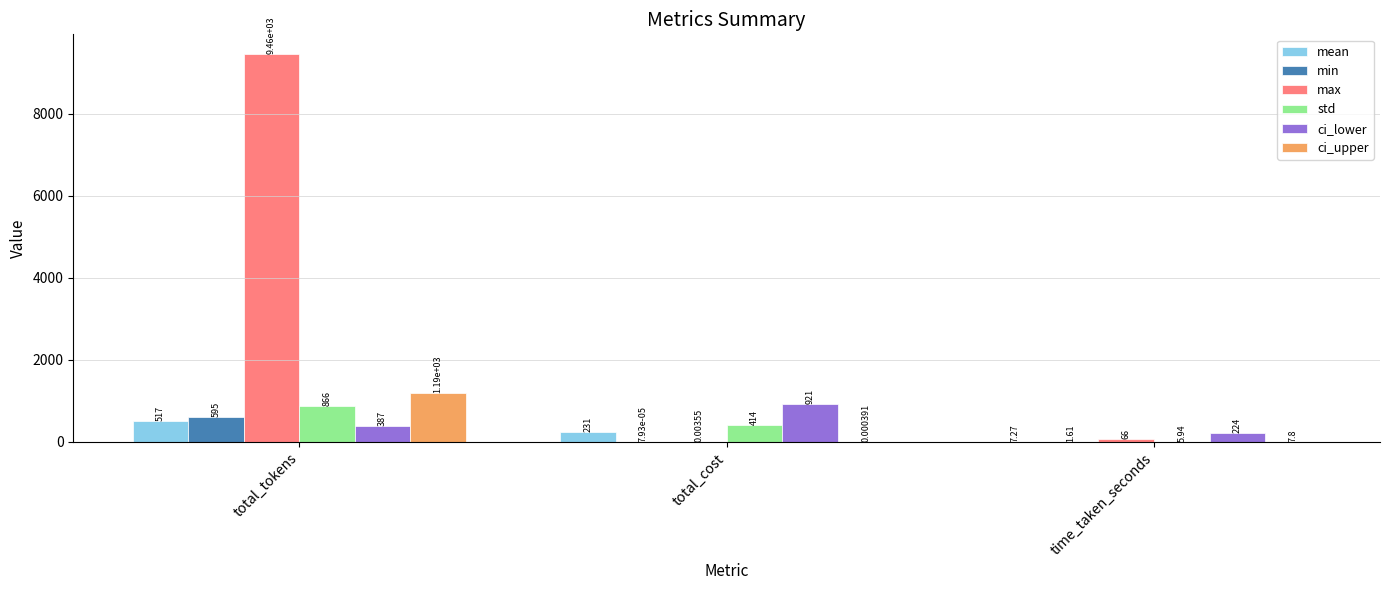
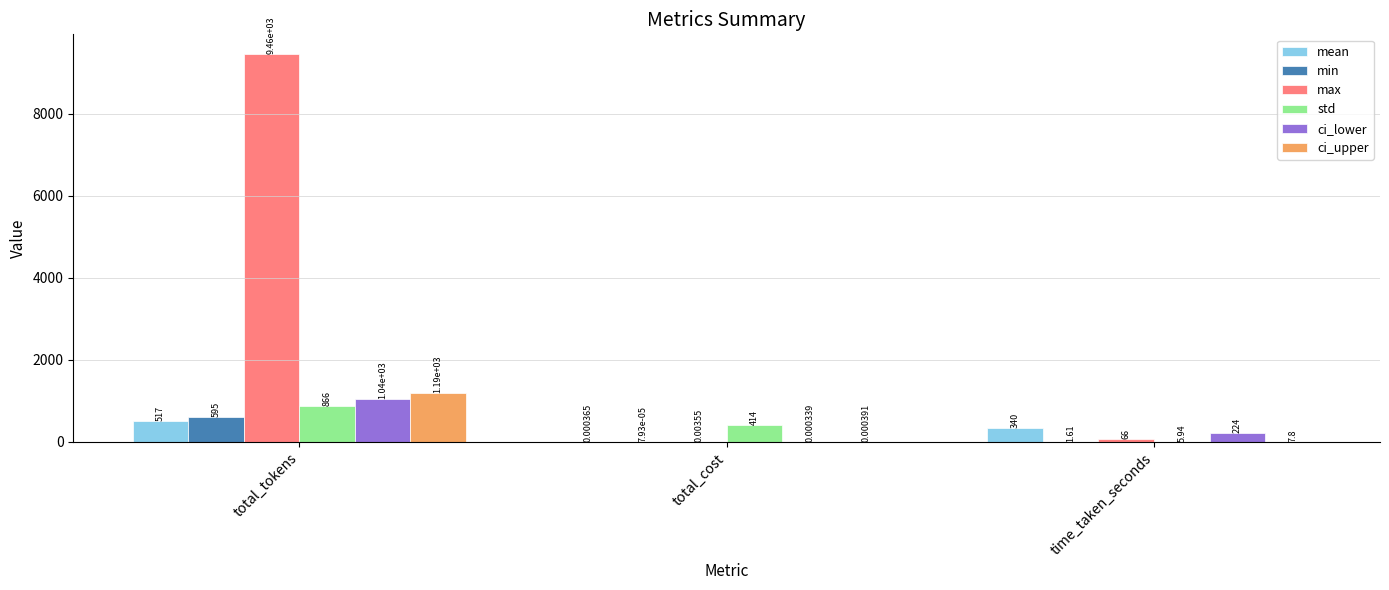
ci_lower, total_tokens: 387 -> 1.04e+03
mean, total_cost: 231 -> 0.000365
ci_lower, total_cost: 921 -> 0.000339
mean, time_taken_seconds: 7.27 -> 340
